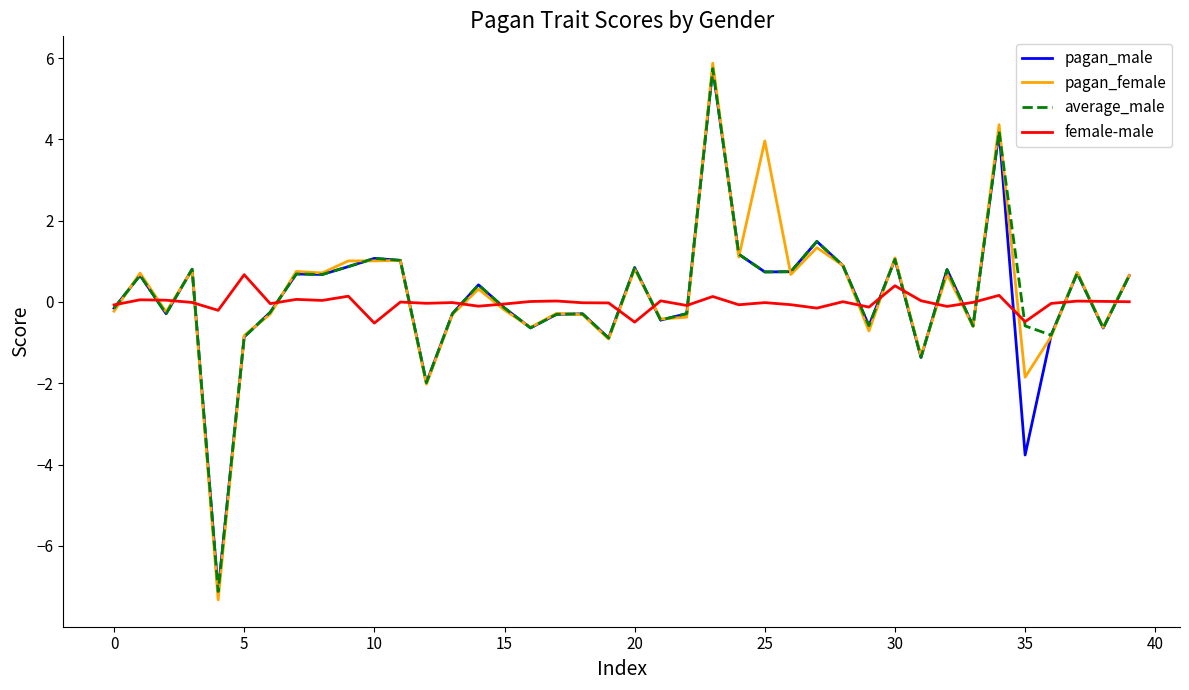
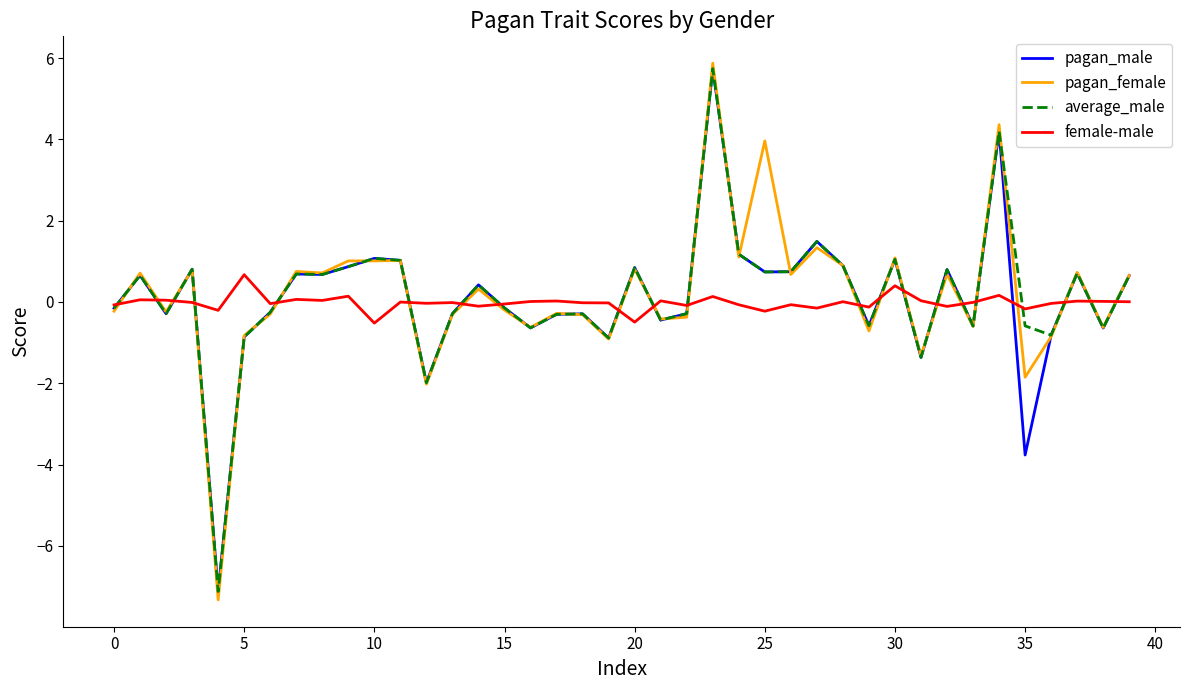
female-male, 25: 0.0 -> -0.2
female-male, 35: -0.5 -> -0.2
